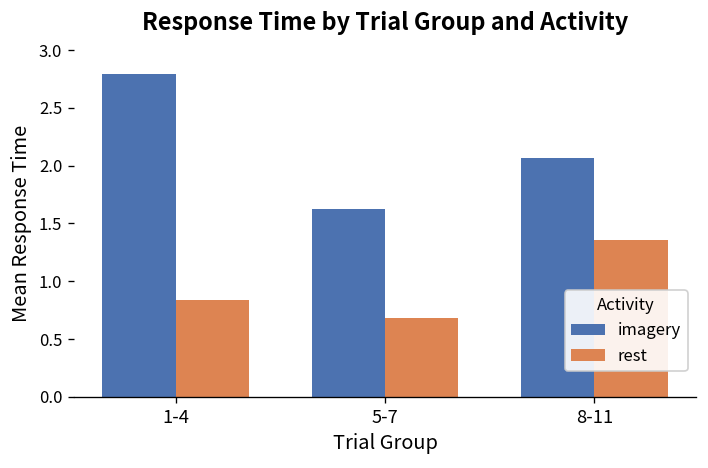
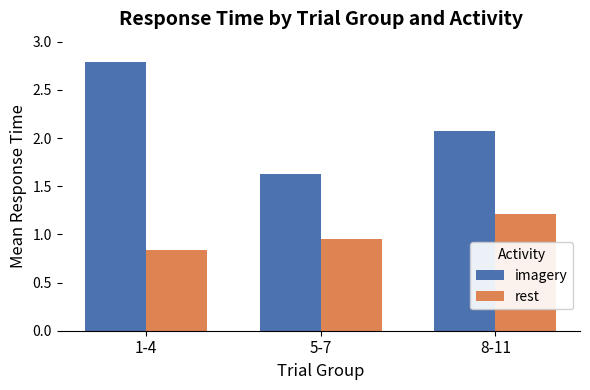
rest, 5-7: 0.7 -> 1.0
rest, 8-11: 1.4 -> 1.2
